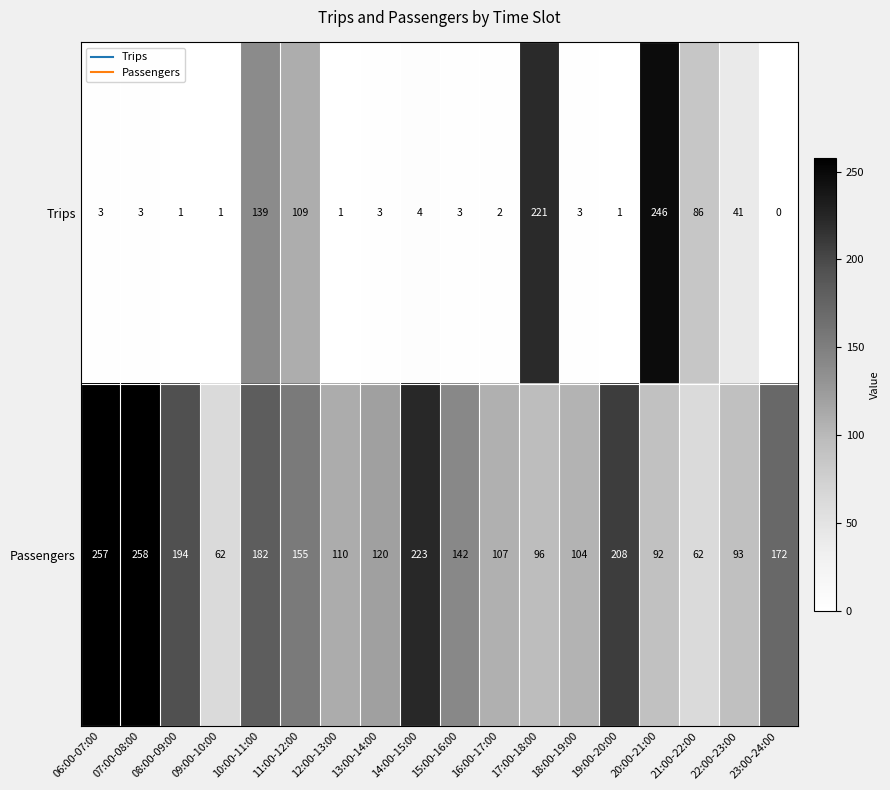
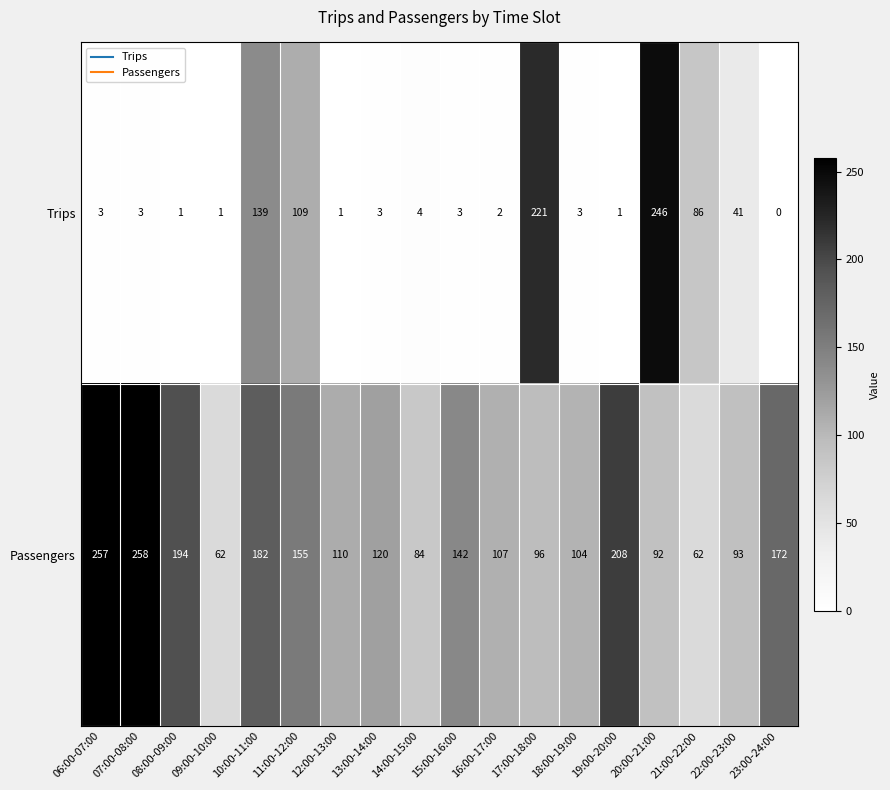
Passengers, 14:00-15:00: 223 -> 84
